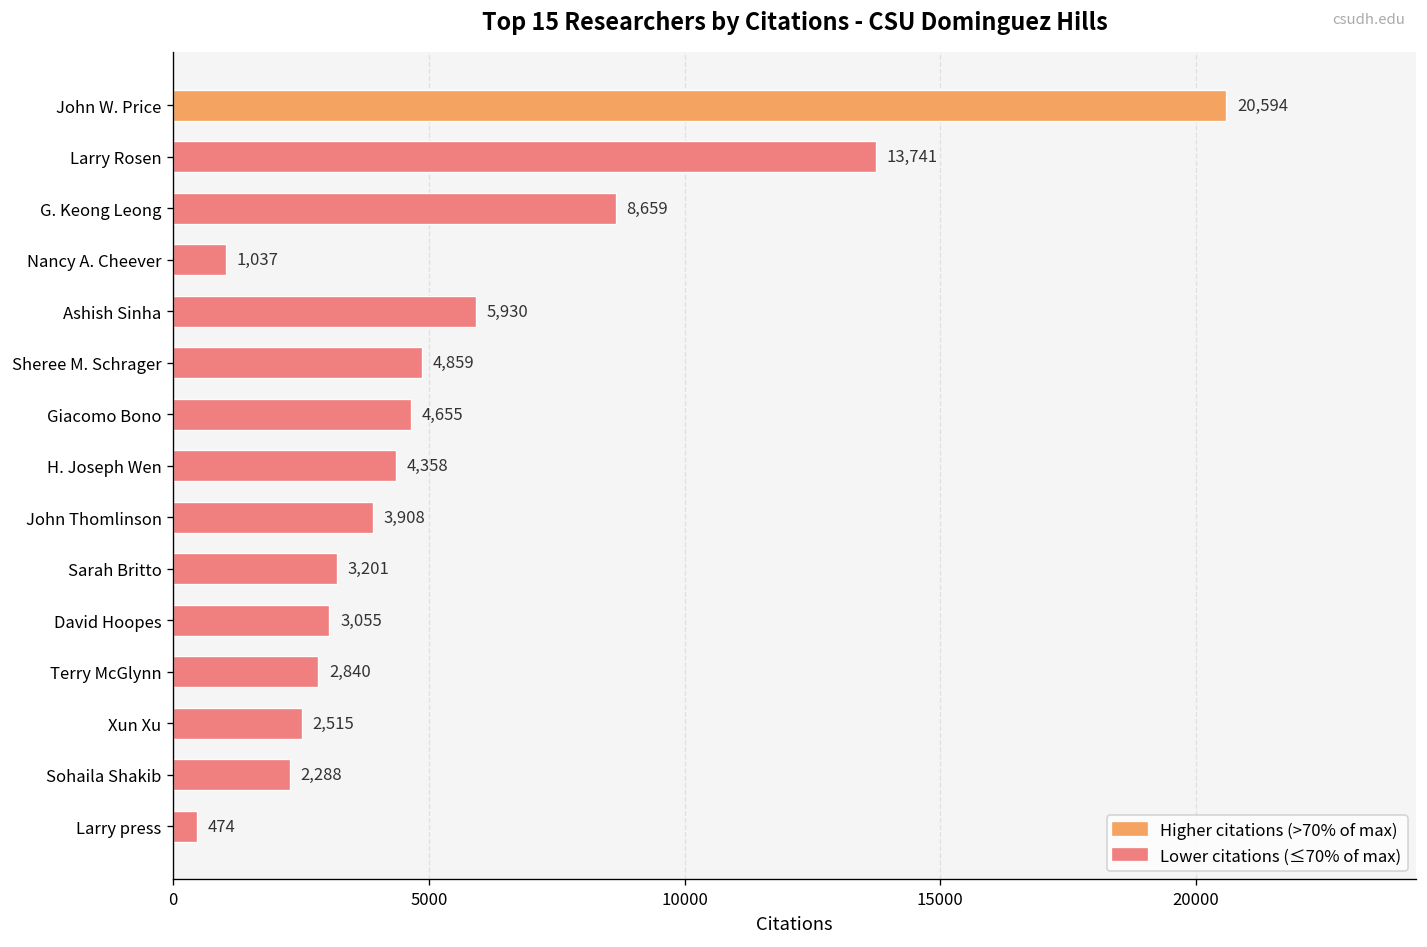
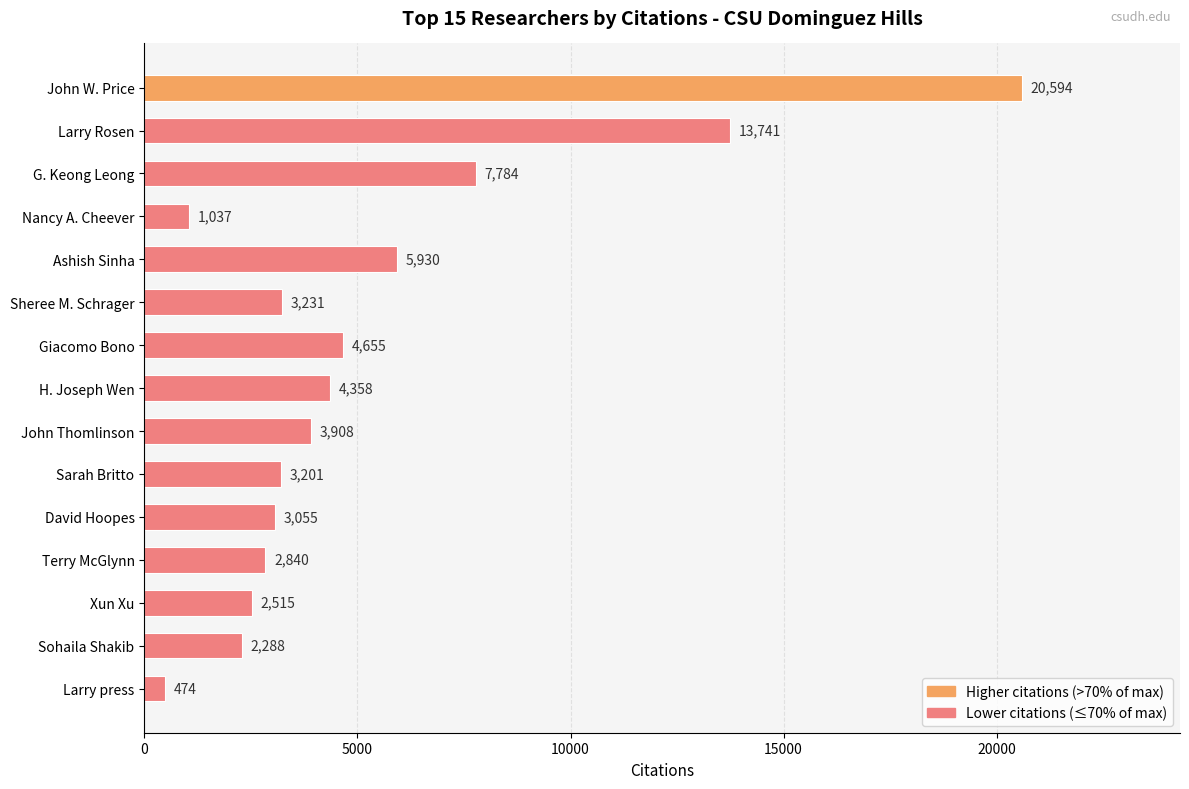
G. Keong Leong: 8,659 -> 7,784
Sheree M. Schrager: 4,859 -> 3,231
